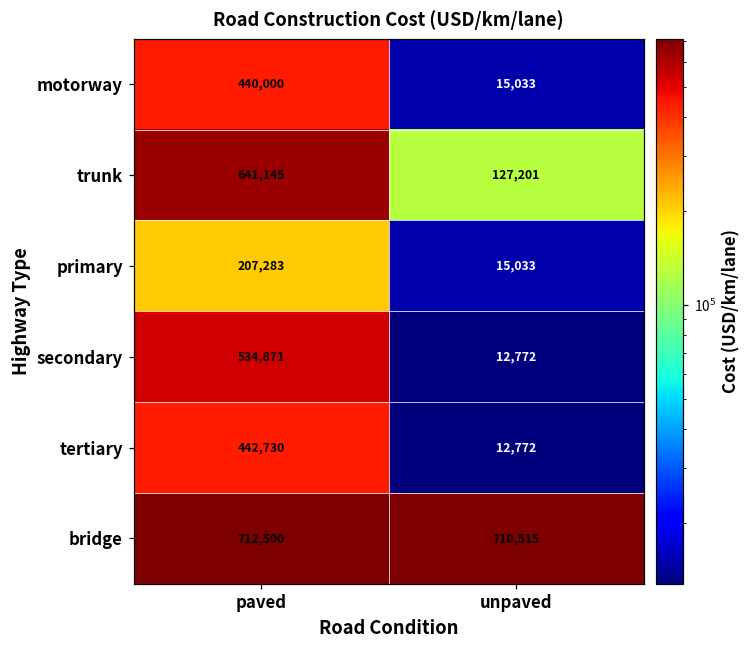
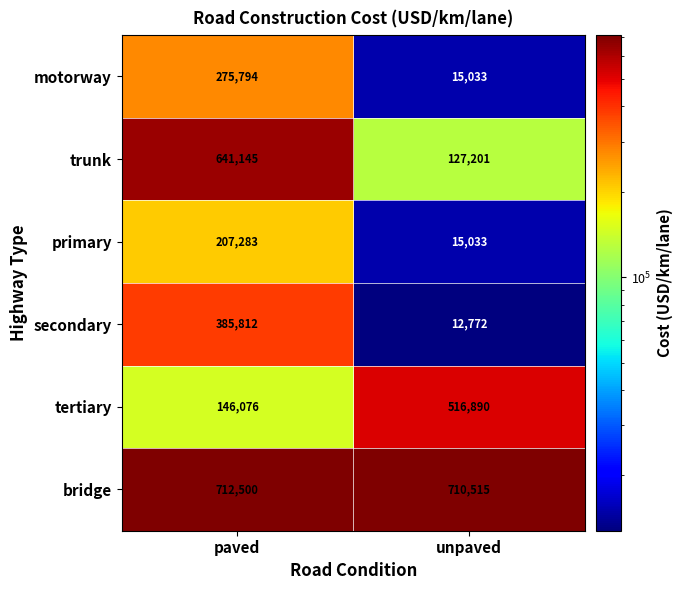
motorway, paved: 440,000 -> 275,794
secondary, paved: 534,871 -> 385,812
tertiary, paved: 442,730 -> 146,076
tertiary, unpaved: 12,772 -> 516,890
